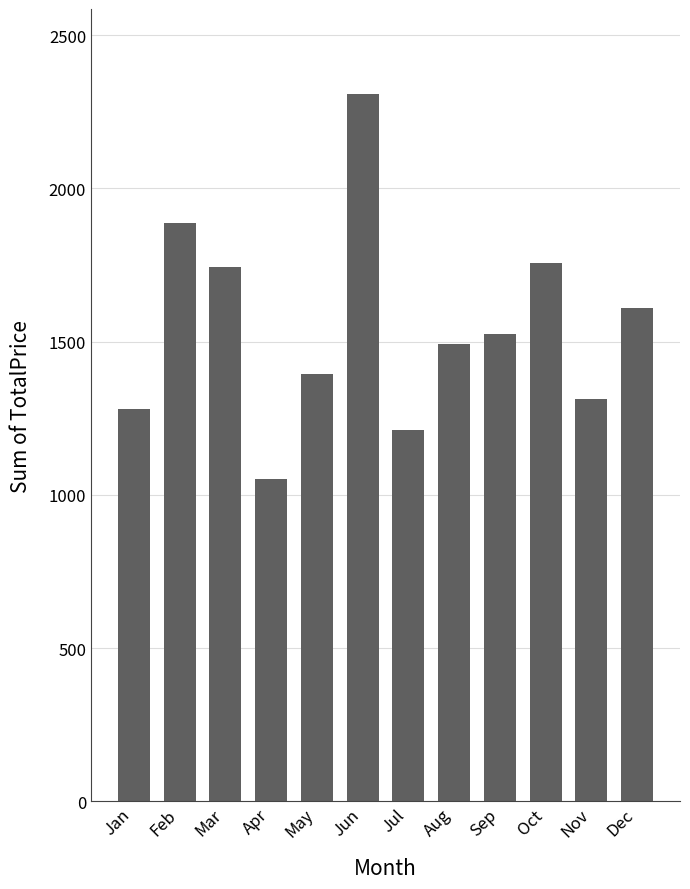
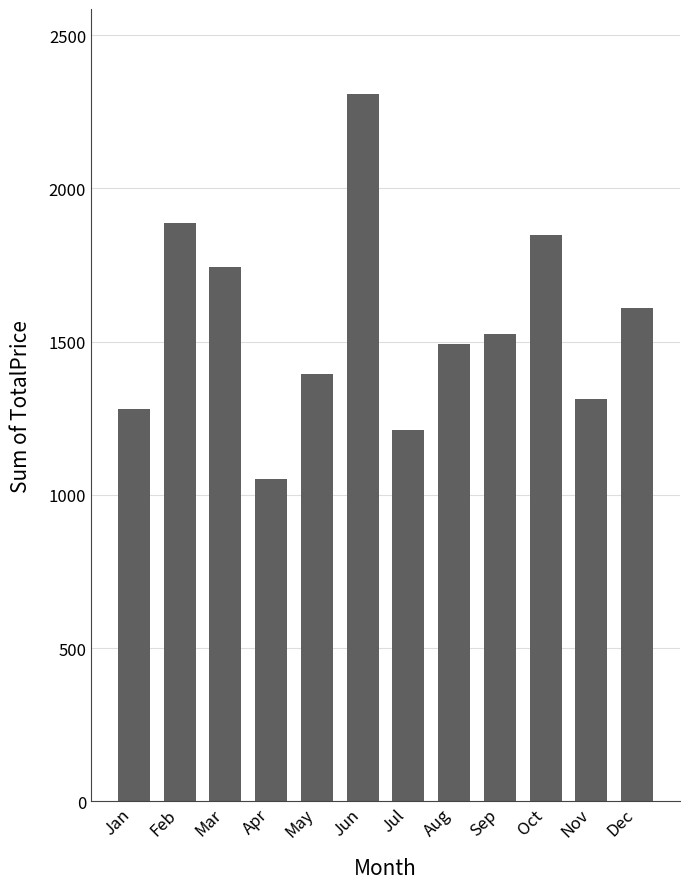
Oct: 1760 -> 1850
